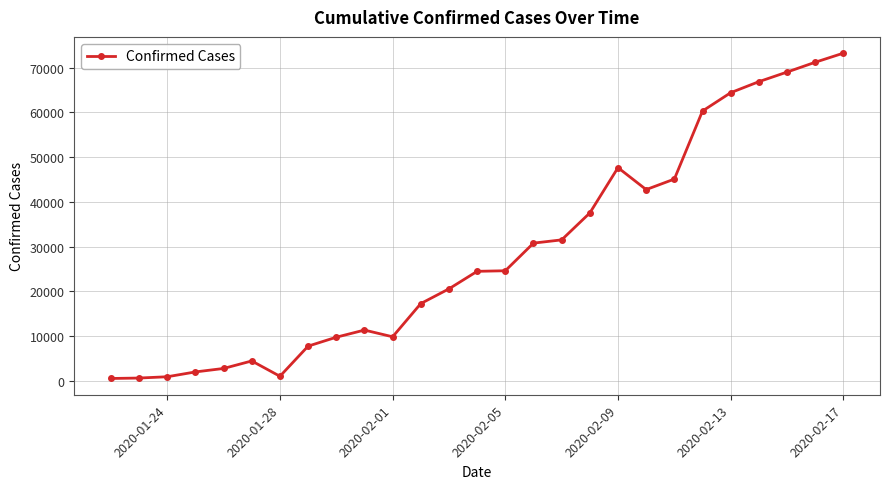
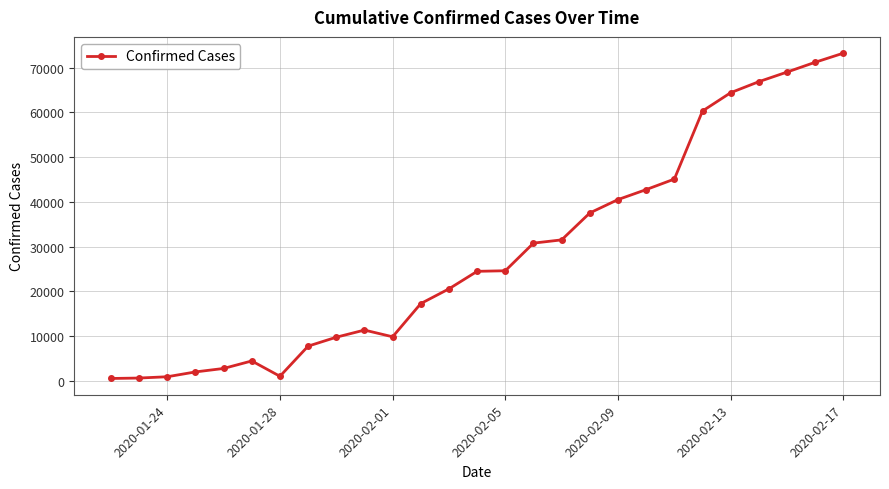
2020-02-09: 48000 -> 41000
